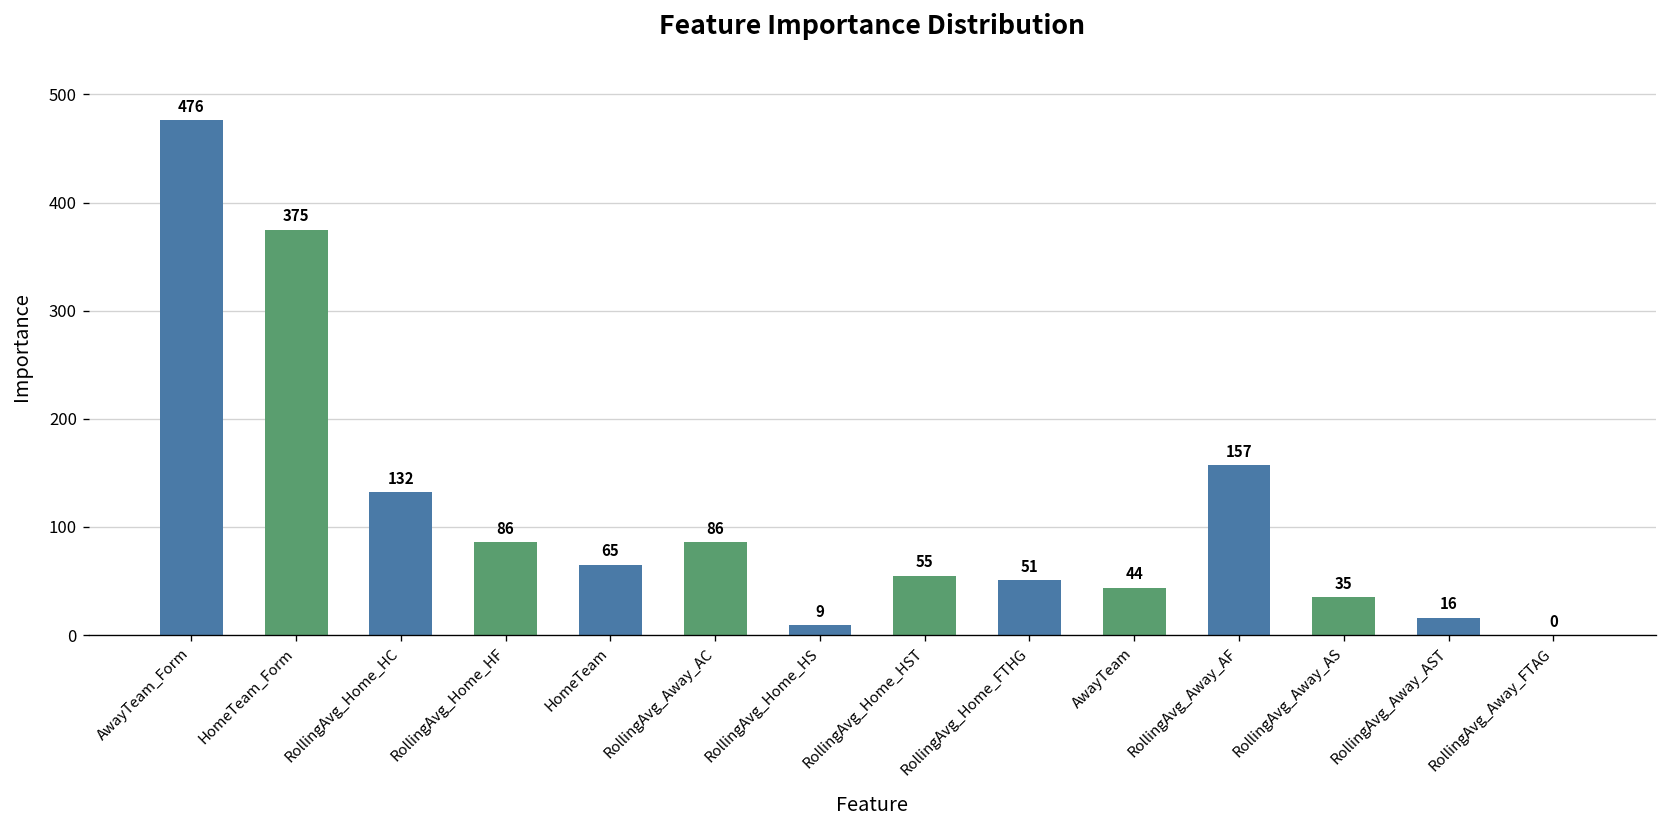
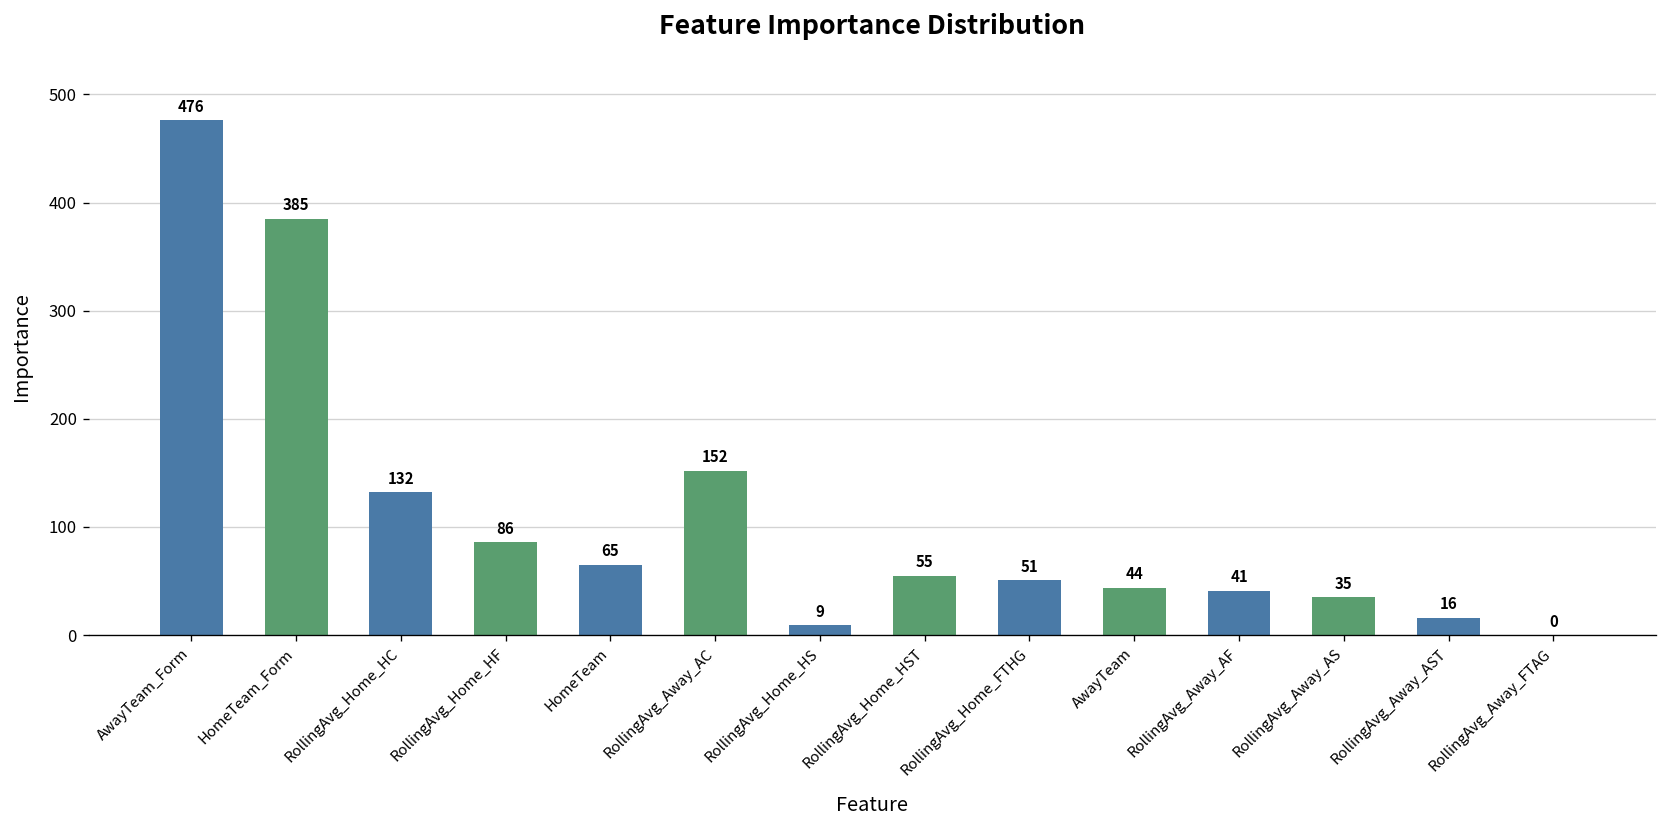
HomeTeam_Form: 375 -> 385
RollingAvg_Away_AC: 86 -> 152
RollingAvg_Away_AF: 157 -> 41
